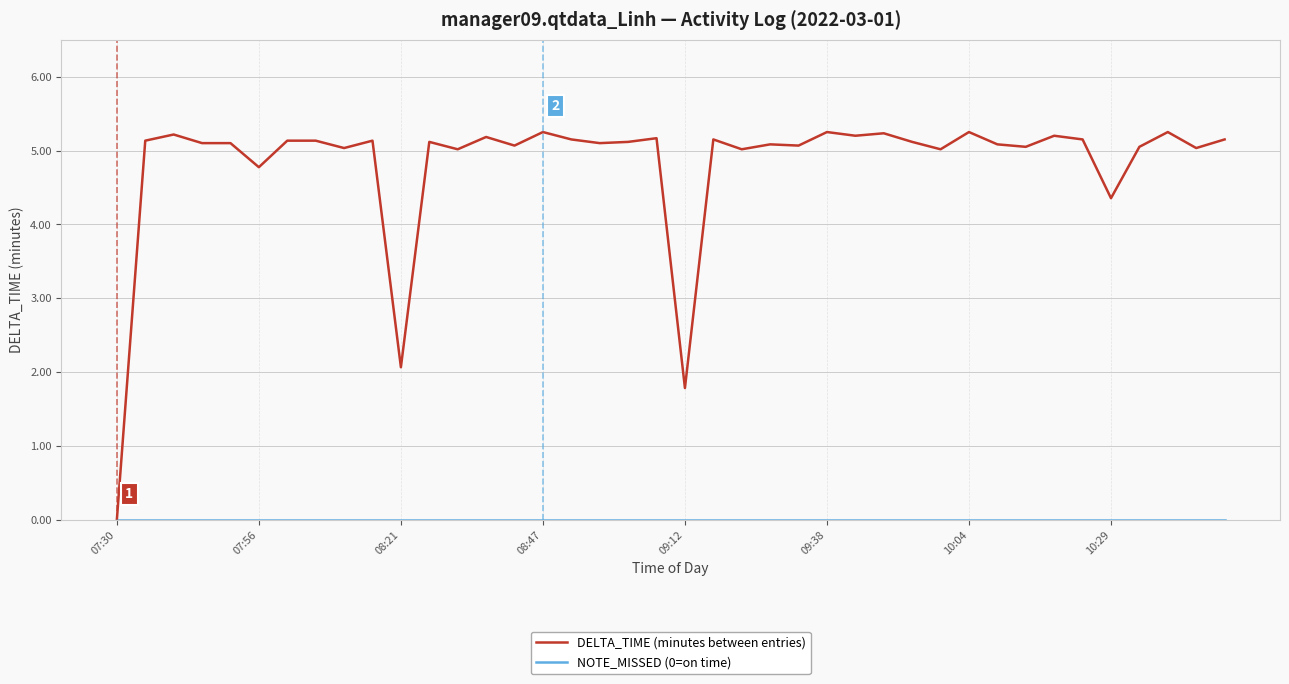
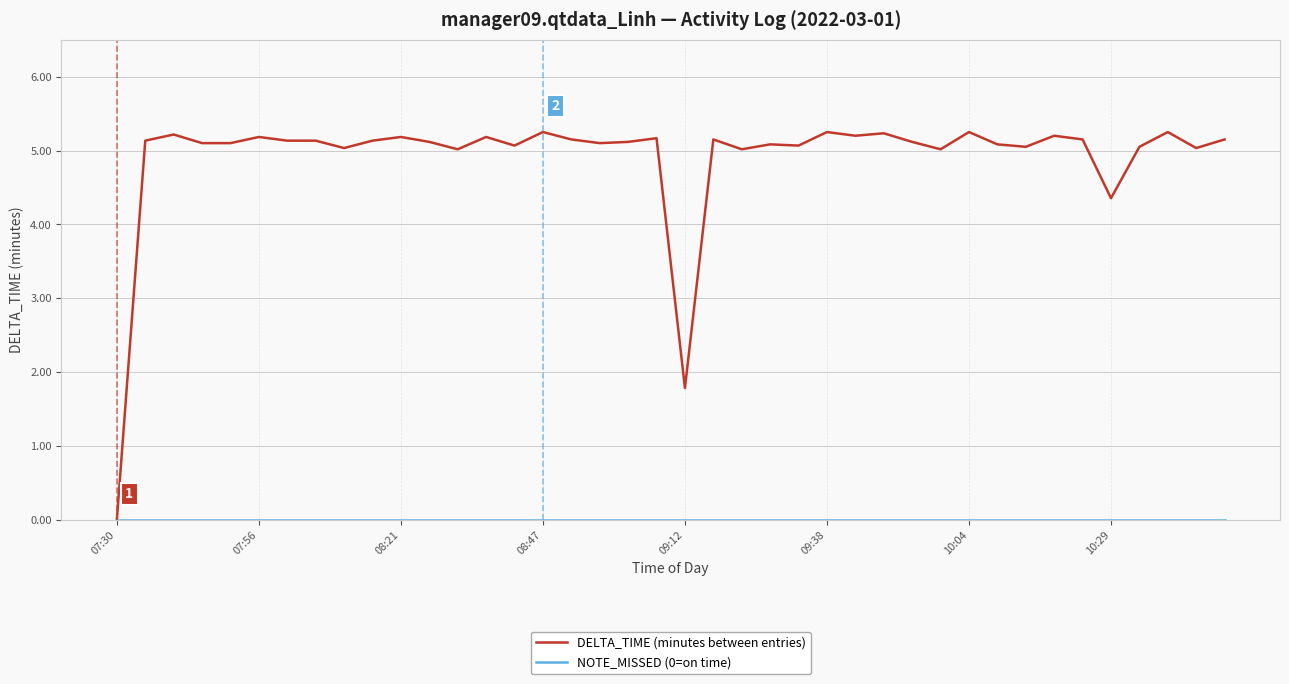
DELTA_TIME (minutes between entries), 07:56: 4.8 -> 5.2
DELTA_TIME (minutes between entries), 08:21: 2.1 -> 5.2
